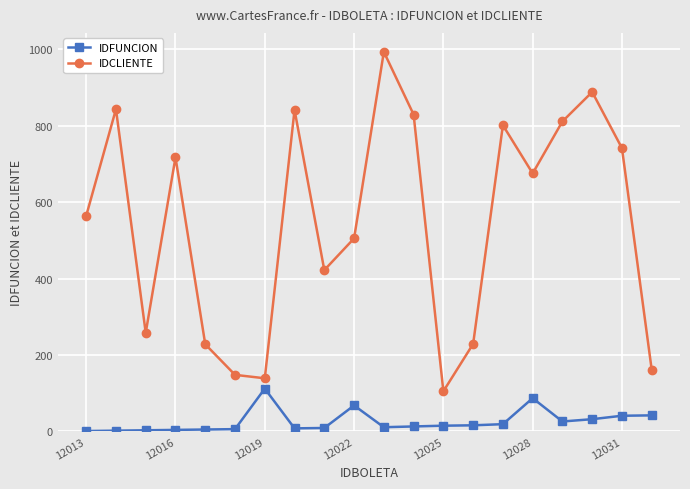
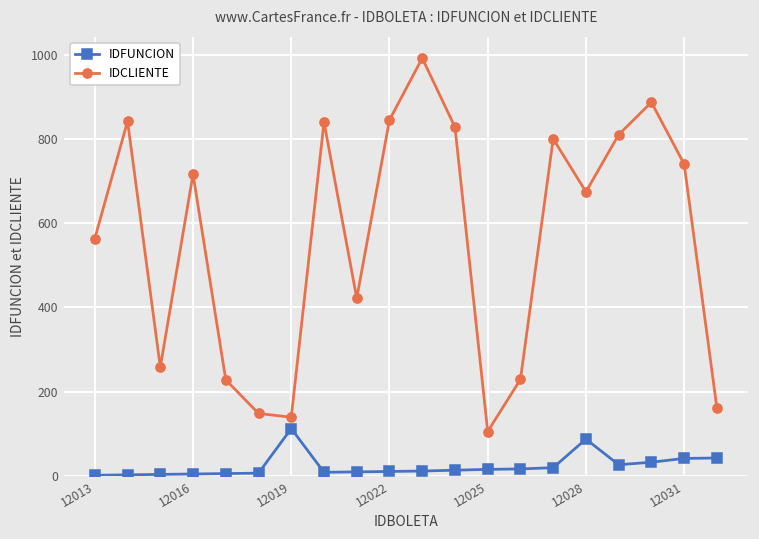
IDFUNCION, 12022: 70 -> 10
IDCLIENTE, 12022: 510 -> 850
